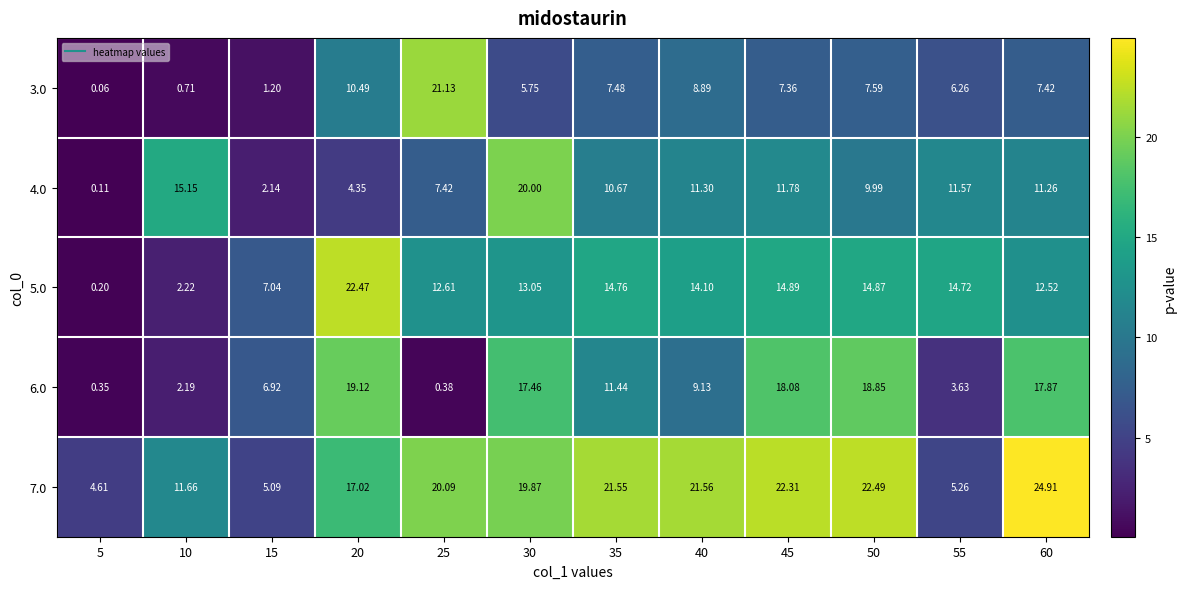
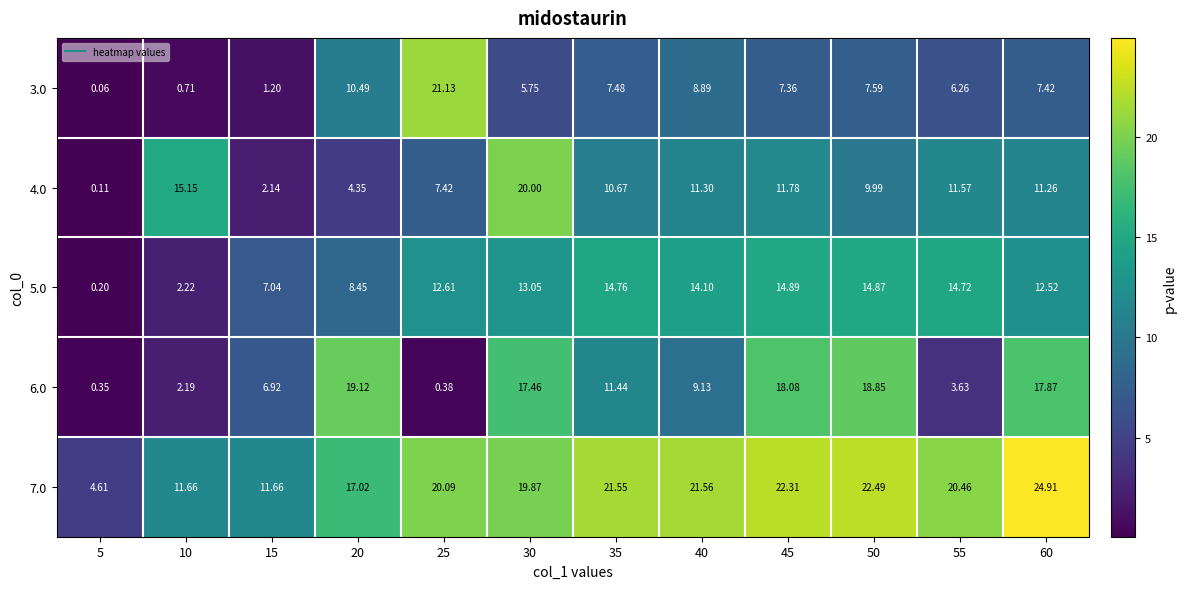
5.0, 20: 22.47 -> 8.45
7.0, 15: 5.09 -> 11.66
7.0, 55: 5.26 -> 20.46
